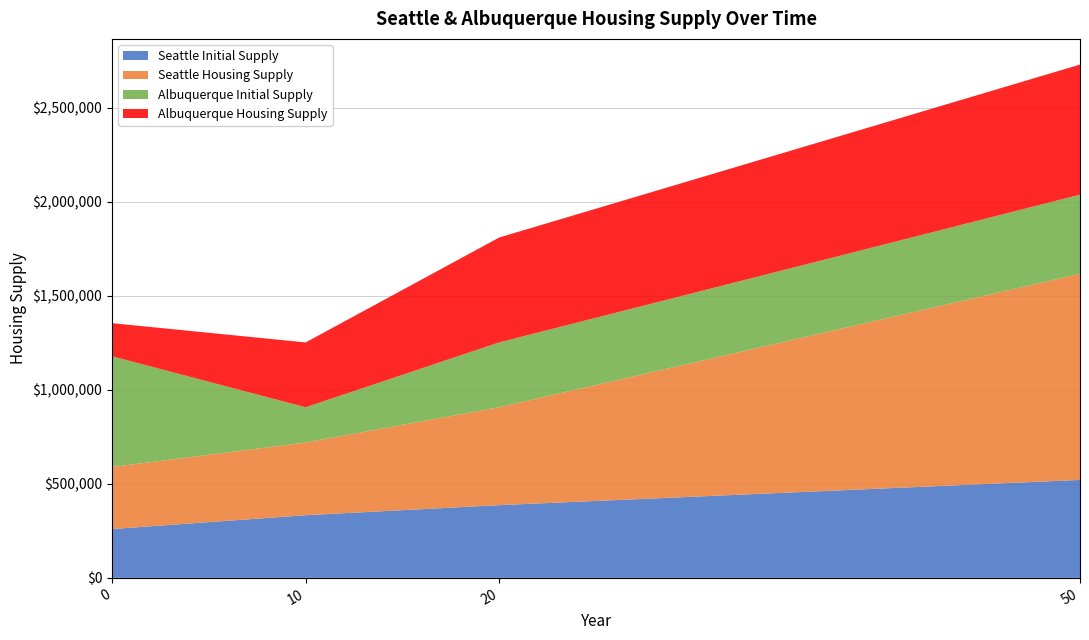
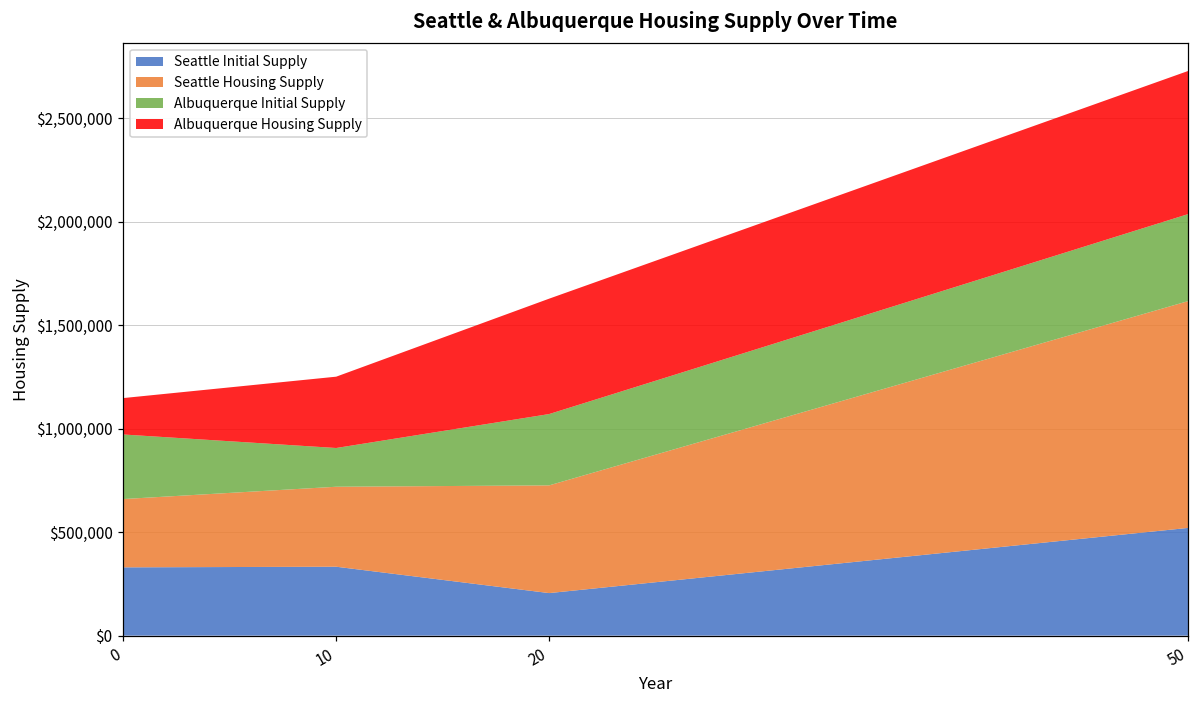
Seattle Initial Supply, 0: $260,000 -> $330,000
Albuquerque Initial Supply, 0: $590,000 -> $310,000
Seattle Initial Supply, 20: $390,000 -> $210,000
